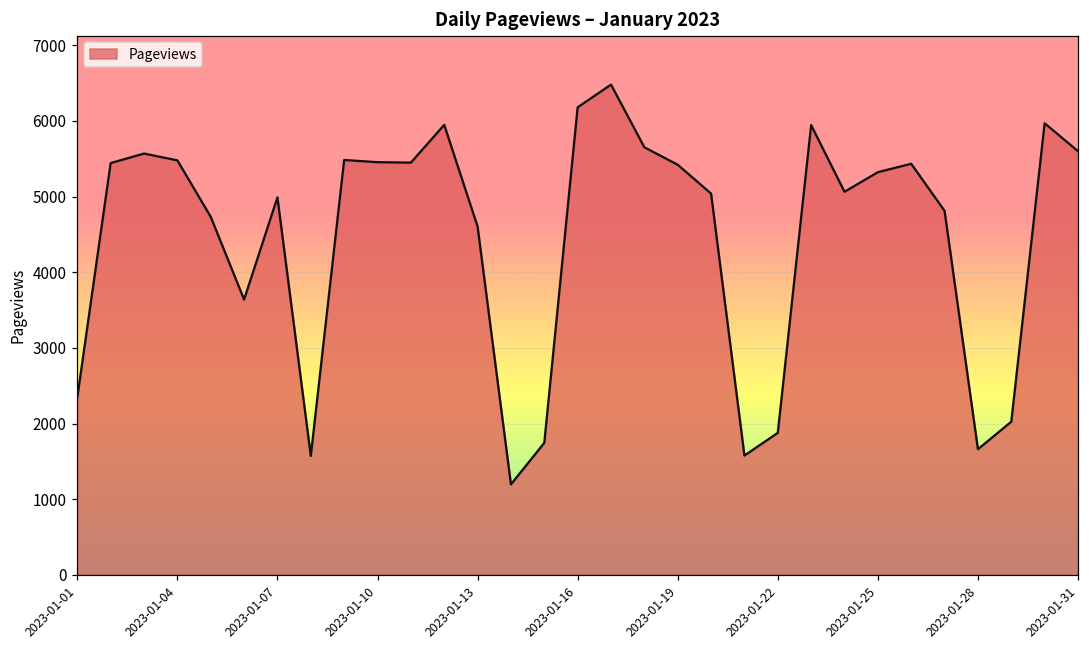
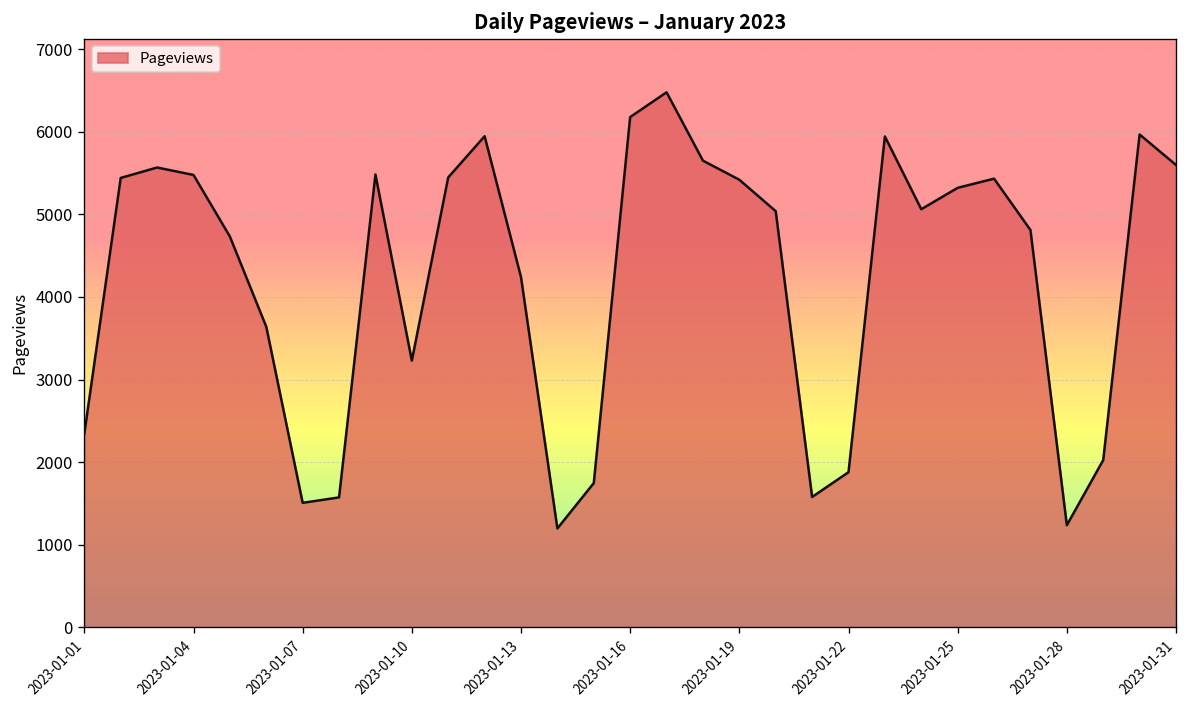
2023-01-07: 5000 -> 1500
2023-01-10: 5500 -> 3200
2023-01-13: 4600 -> 4200
2023-01-28: 1700 -> 1200
